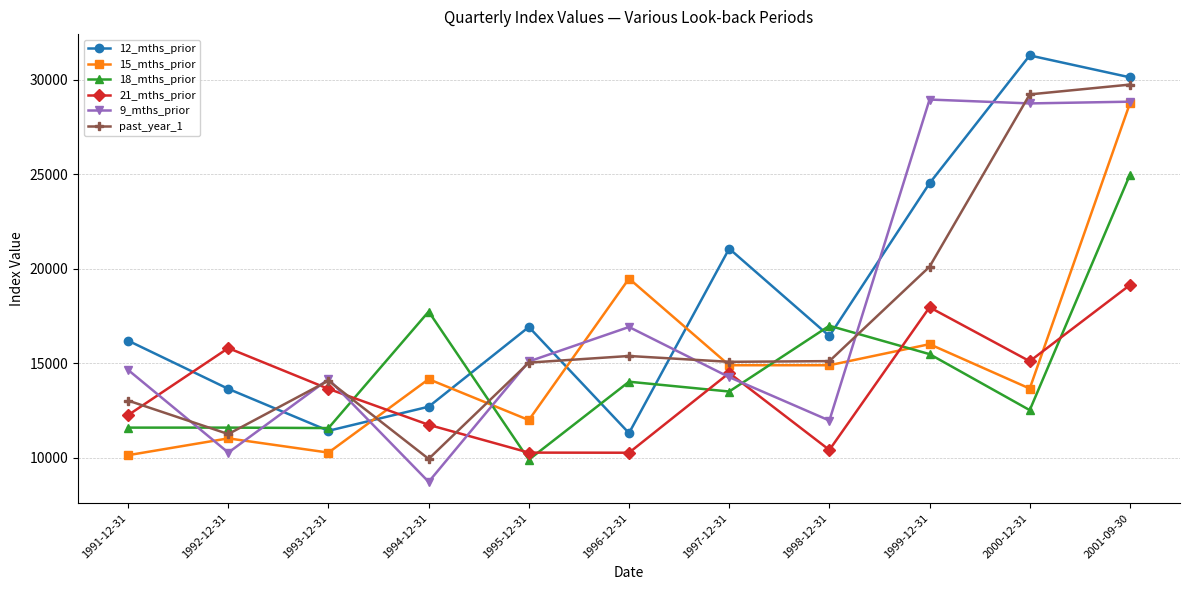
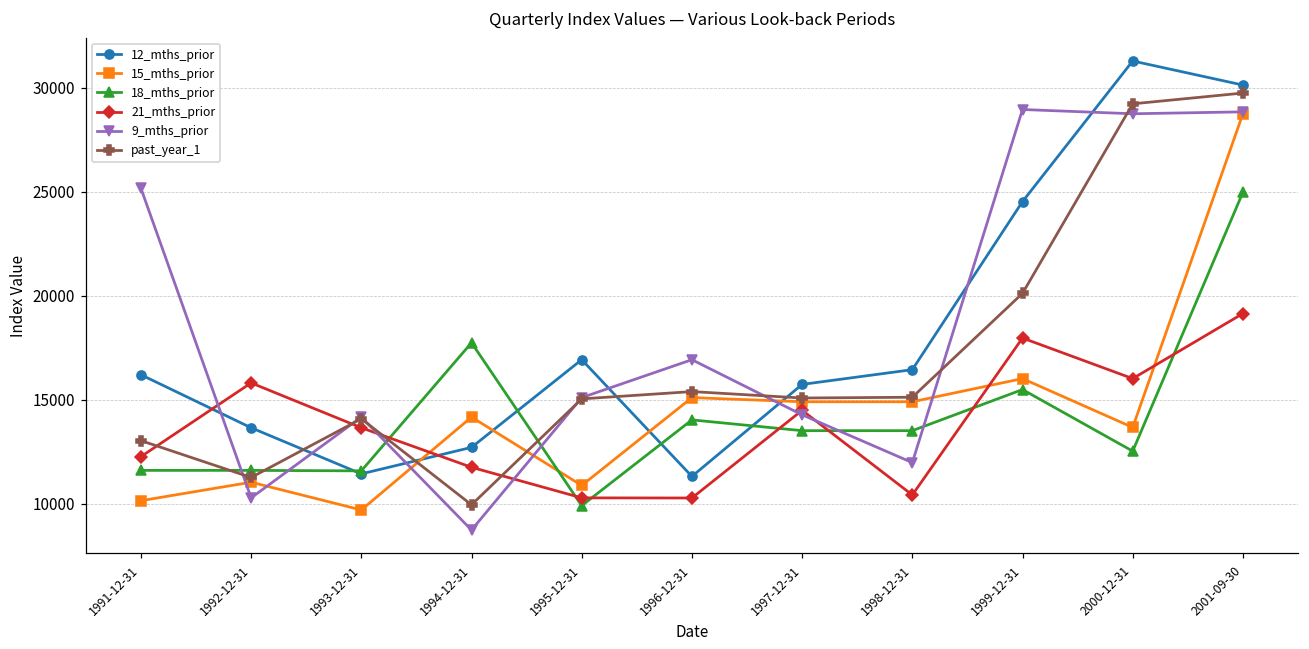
9_mths_prior, 1991-12-31: 14700 -> 25200
15_mths_prior, 1993-12-31: 10300 -> 9700
15_mths_prior, 1995-12-31: 12000 -> 10900
15_mths_prior, 1996-12-31: 19500 -> 15100
12_mths_prior, 1997-12-31: 21100 -> 15700
18_mths_prior, 1998-12-31: 17000 -> 13500
21_mths_prior, 2000-12-31: 15100 -> 16000
